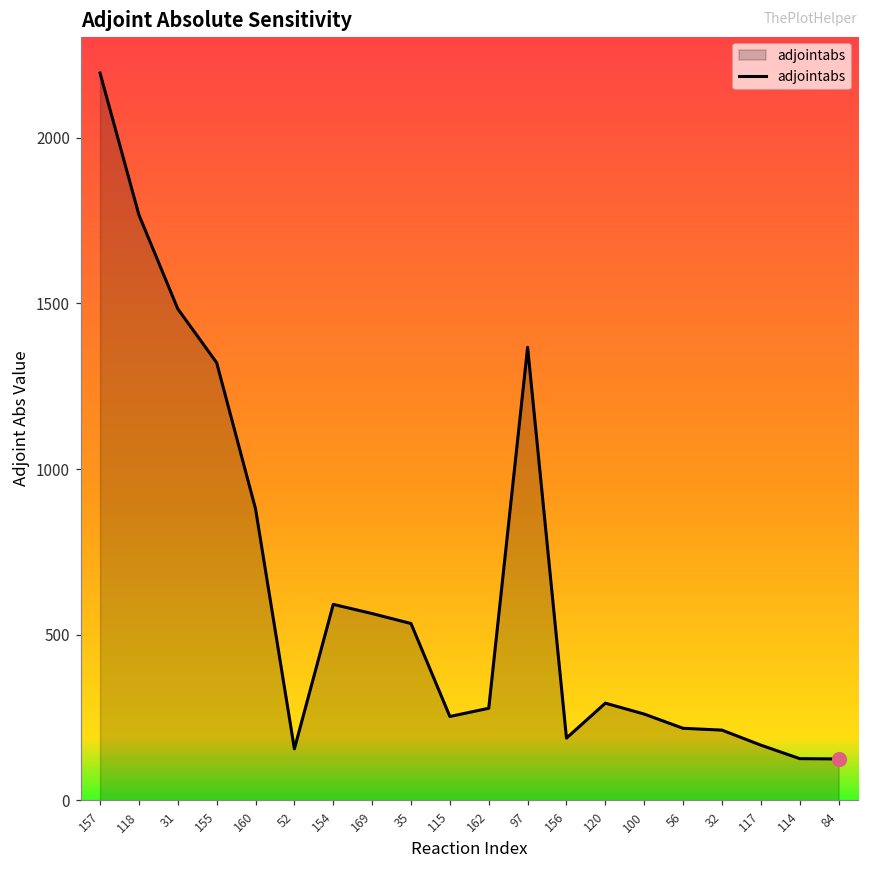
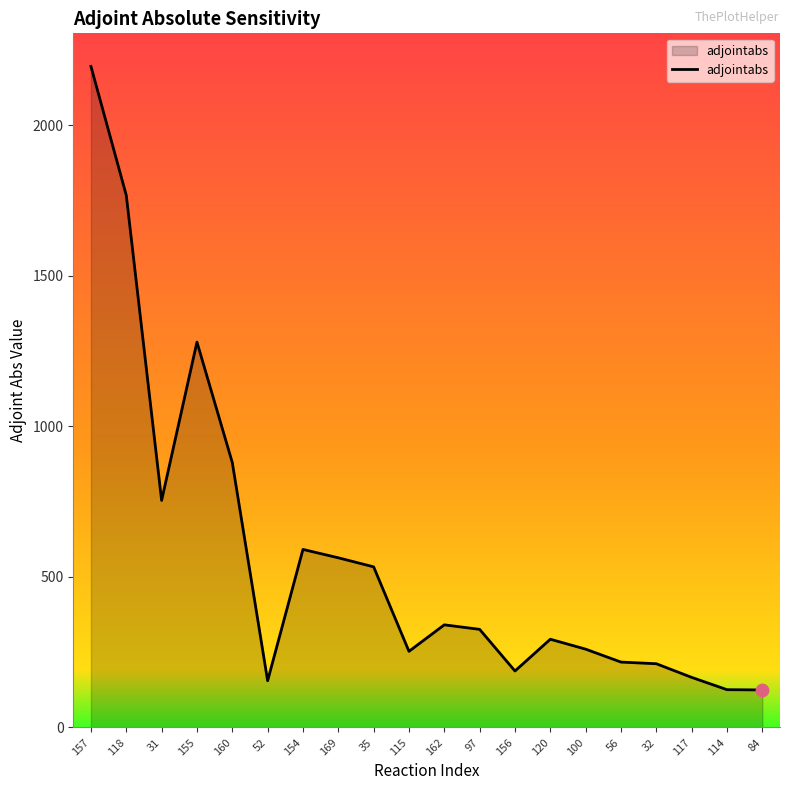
adjointabs, 31: 1480 -> 750
adjointabs, 155: 1320 -> 1280
adjointabs, 162: 280 -> 340
adjointabs, 97: 1370 -> 330
